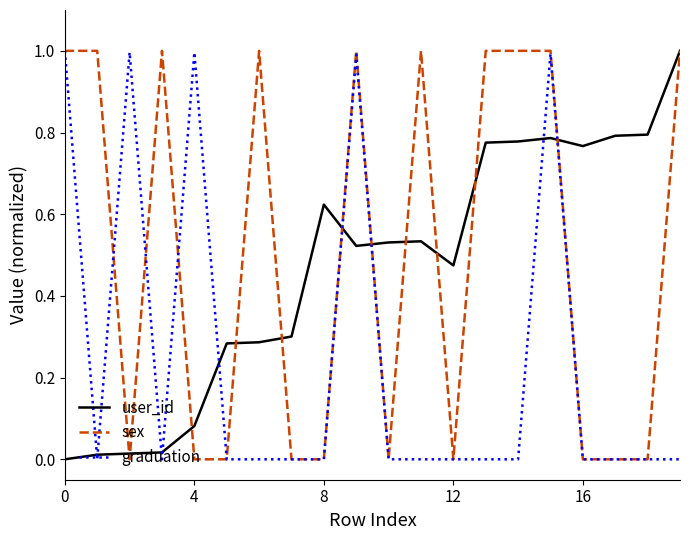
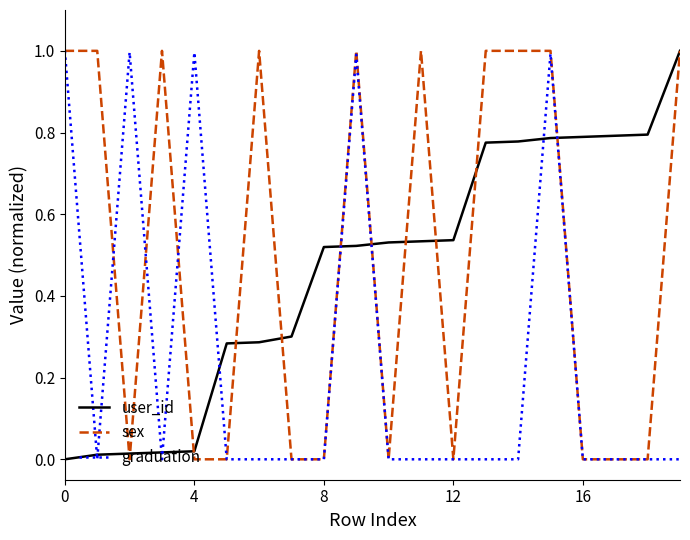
user_id, 4: 0.08 -> 0.02
user_id, 8: 0.62 -> 0.52
user_id, 12: 0.47 -> 0.54
user_id, 16: 0.77 -> 0.79
